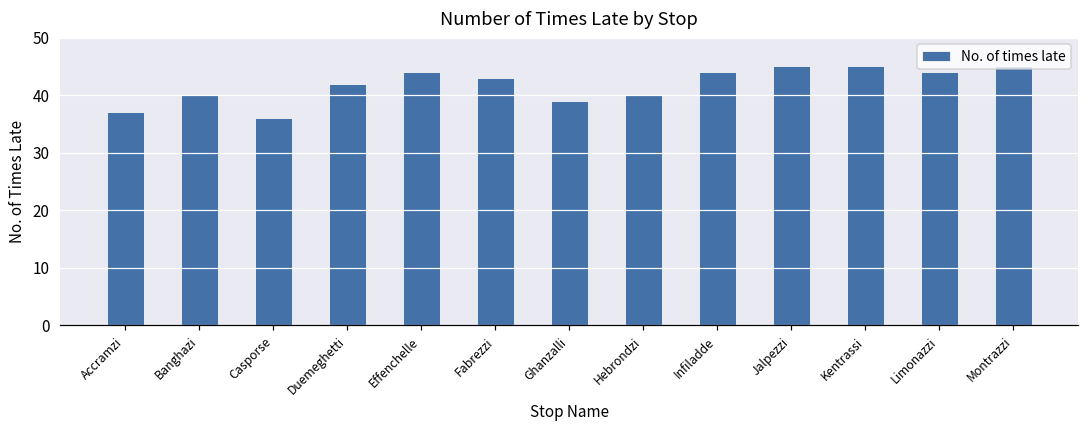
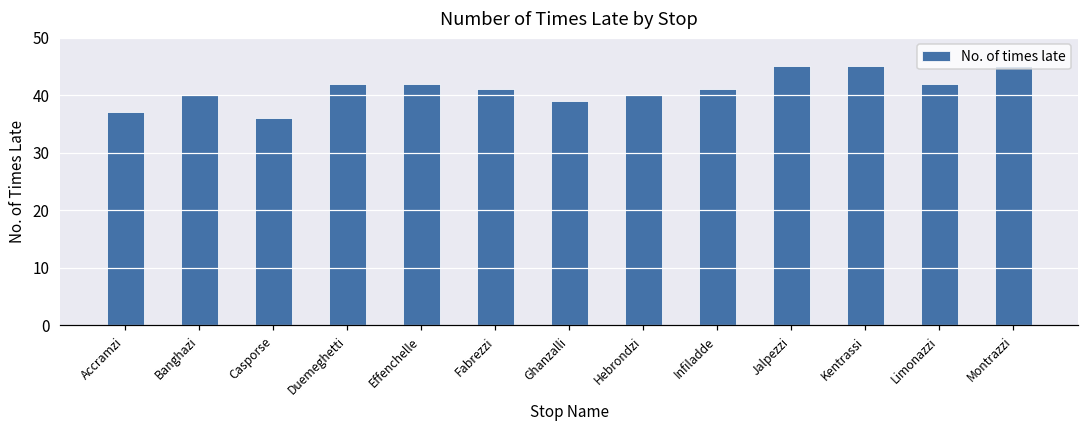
Effenchelle: 44 -> 42
Fabrezzi: 43 -> 41
Infiladde: 44 -> 41
Limonazzi: 44 -> 42
